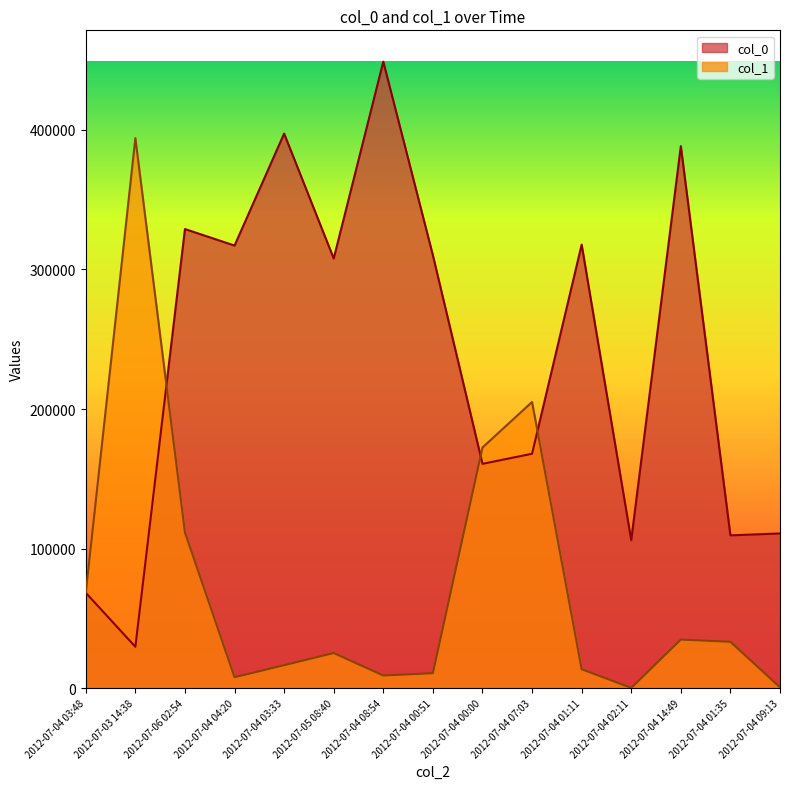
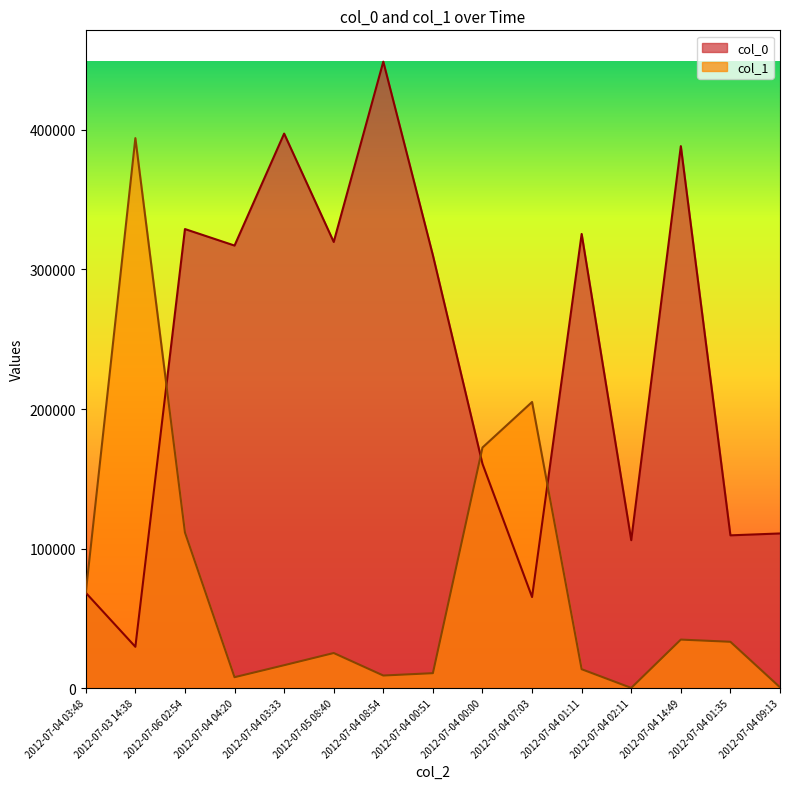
col_0, 2012-07-05 08:40: 308000 -> 320000
col_0, 2012-07-04 07:03: 168000 -> 65000
col_0, 2012-07-04 01:11: 318000 -> 325000
